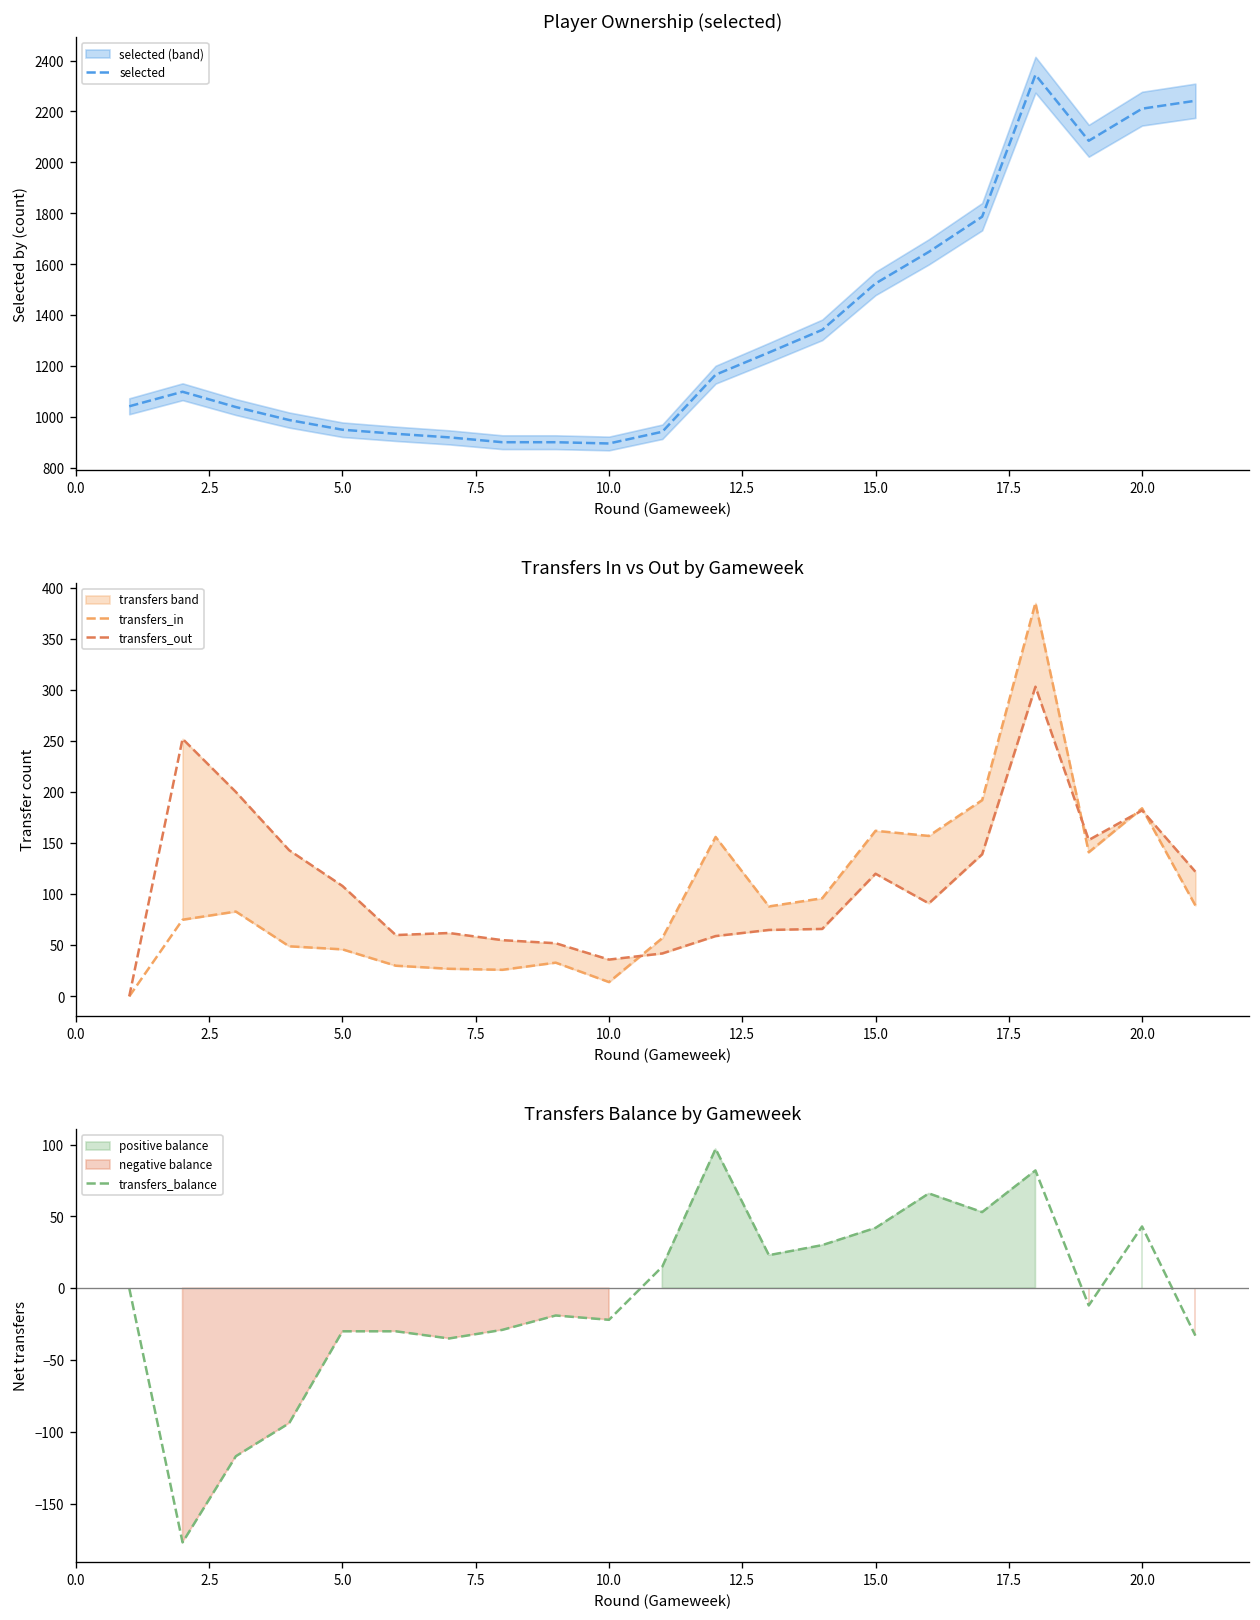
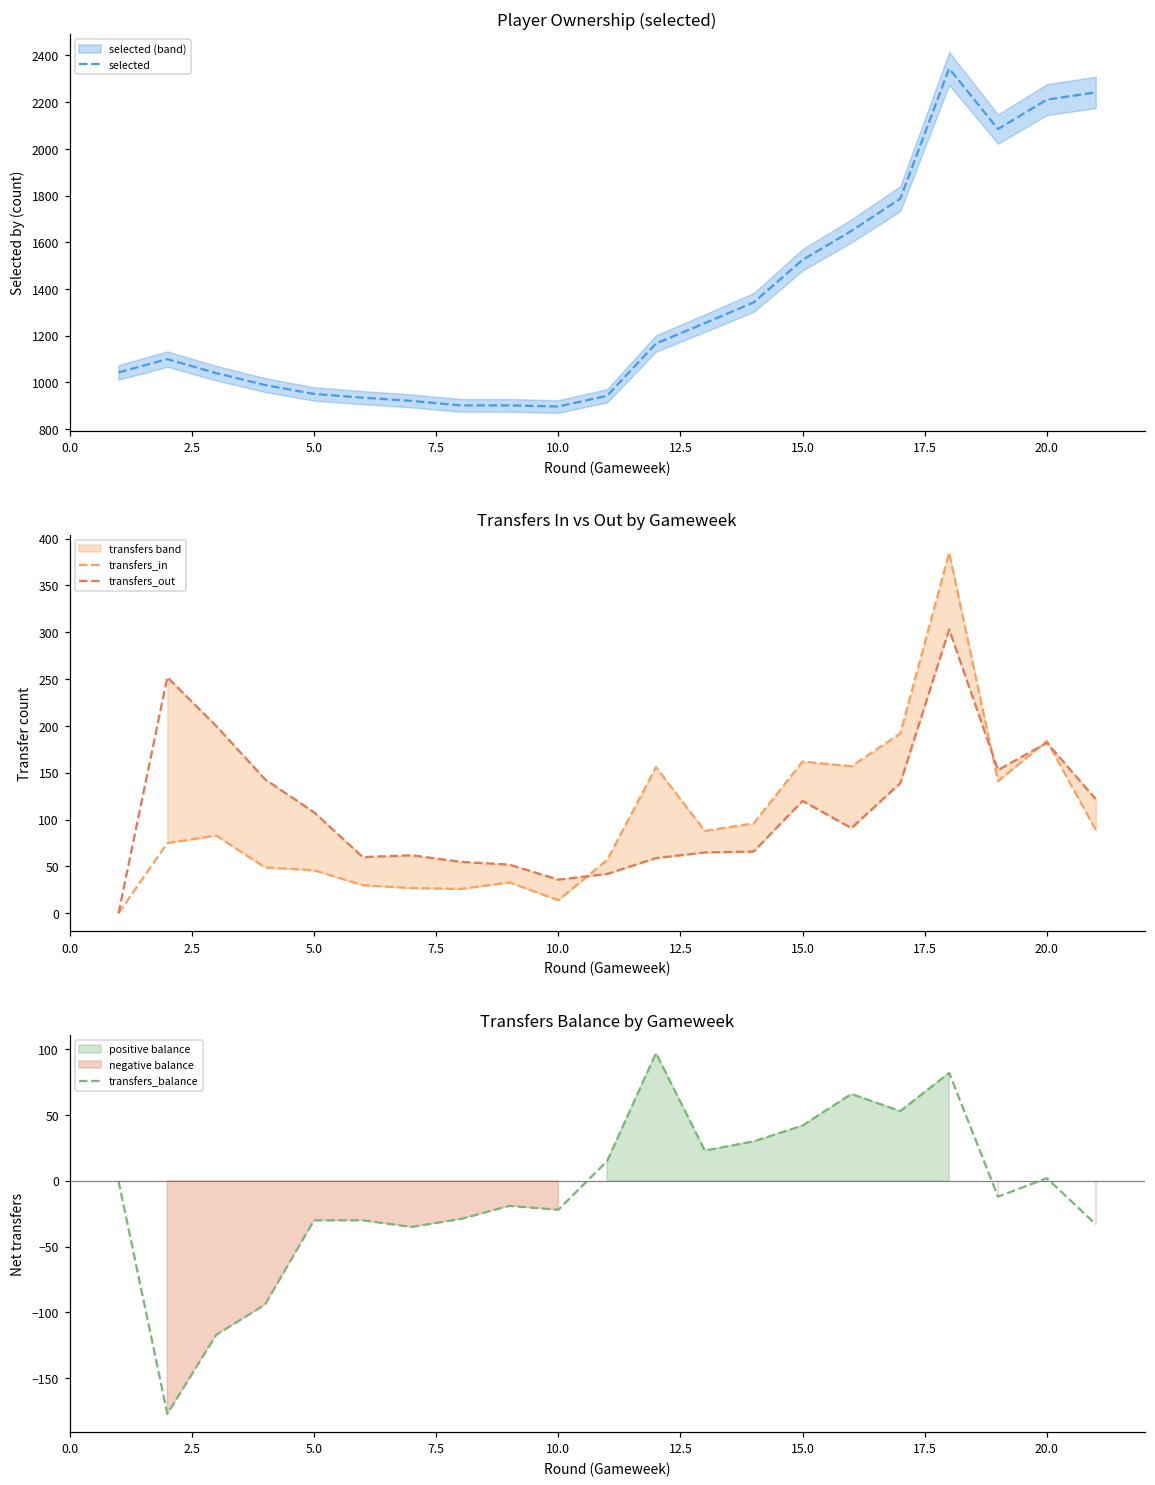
Transfers Balance by Gameweek, 20.0: 43 -> 2
